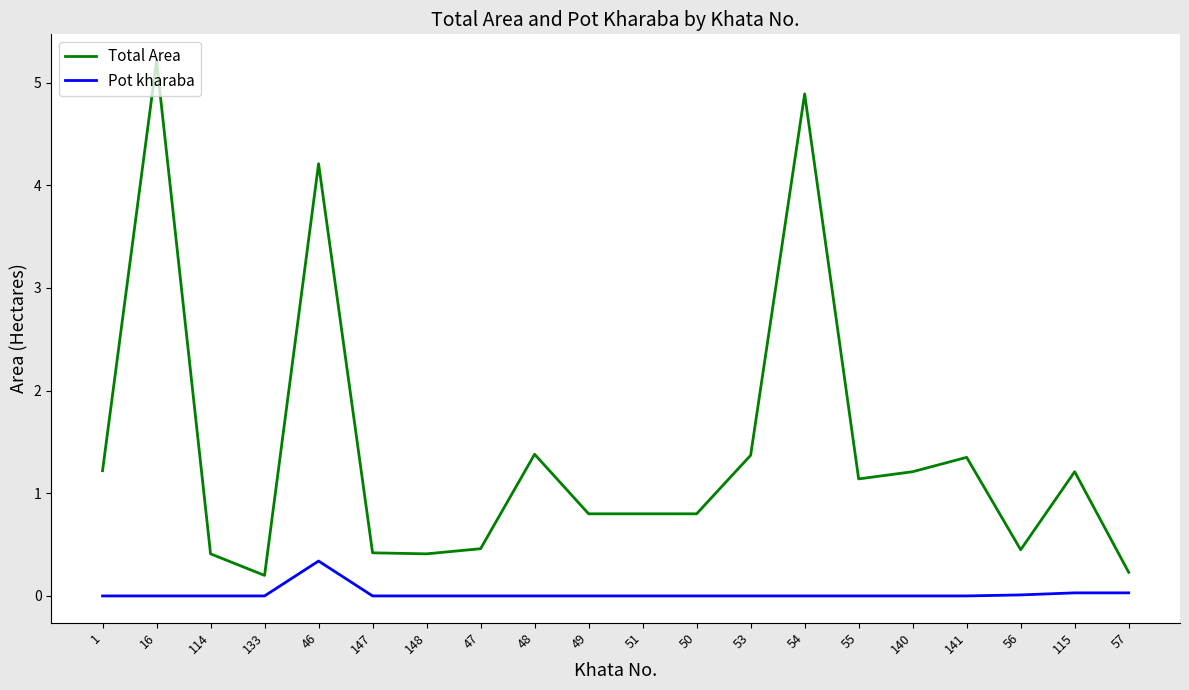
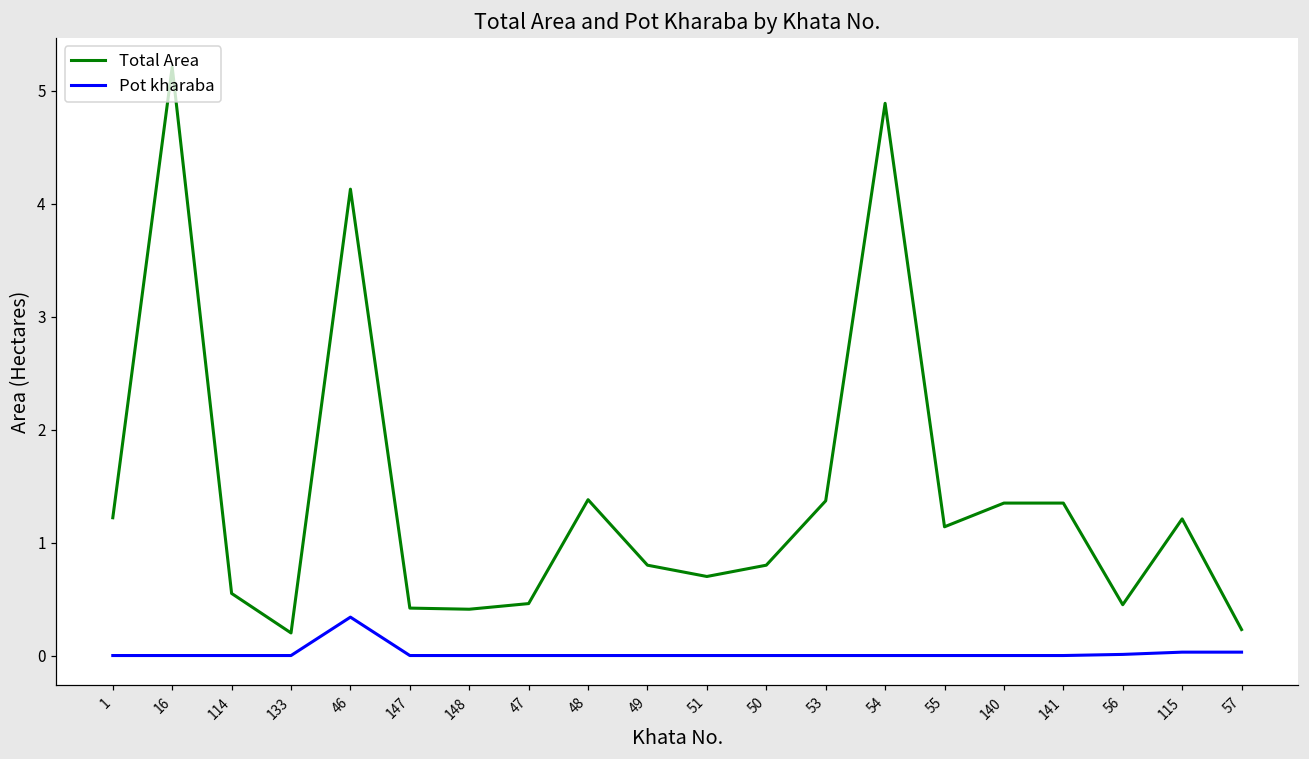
Total Area, 114: 0.41 -> 0.55
Total Area, 46: 4.21 -> 4.13
Total Area, 51: 0.8 -> 0.7
Total Area, 140: 1.21 -> 1.35
